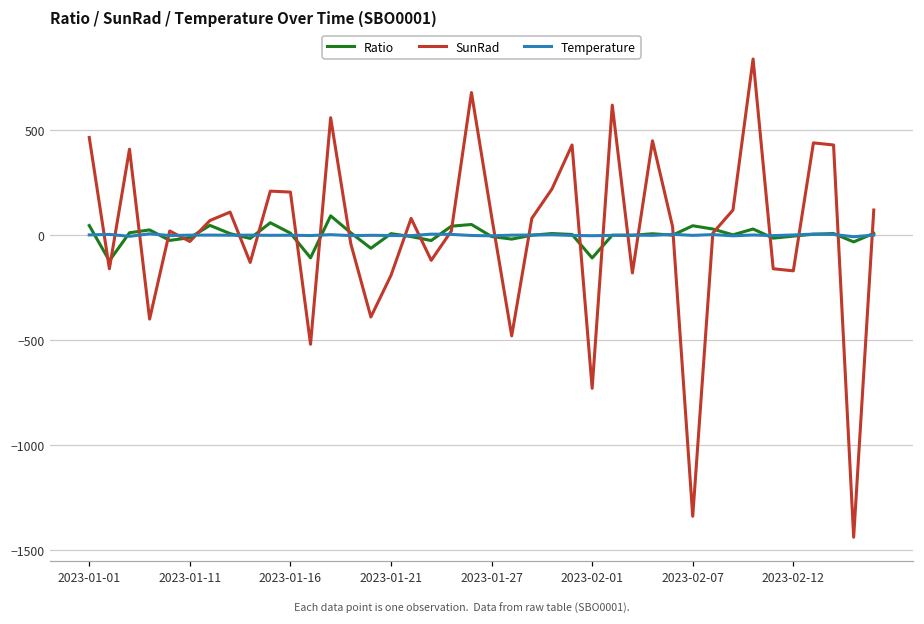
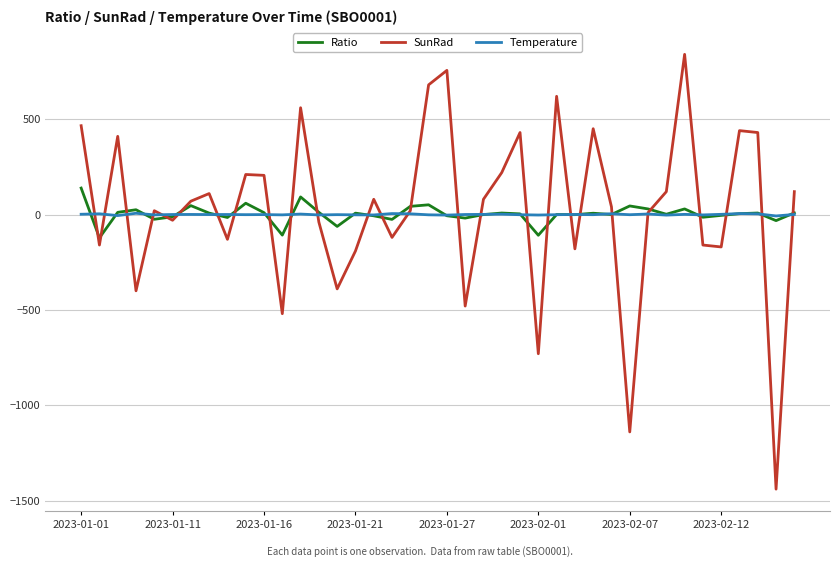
Ratio, 2023-01-01: 50 -> 140
SunRad, 2023-01-27: 90 -> 760
SunRad, 2023-02-07: -1340 -> -1140
